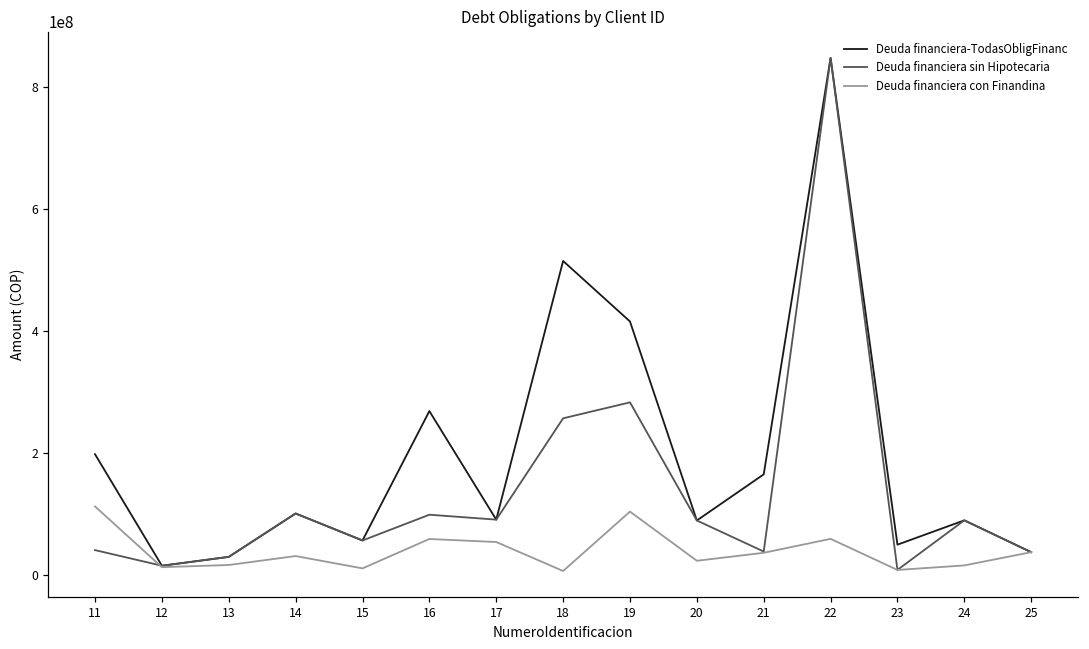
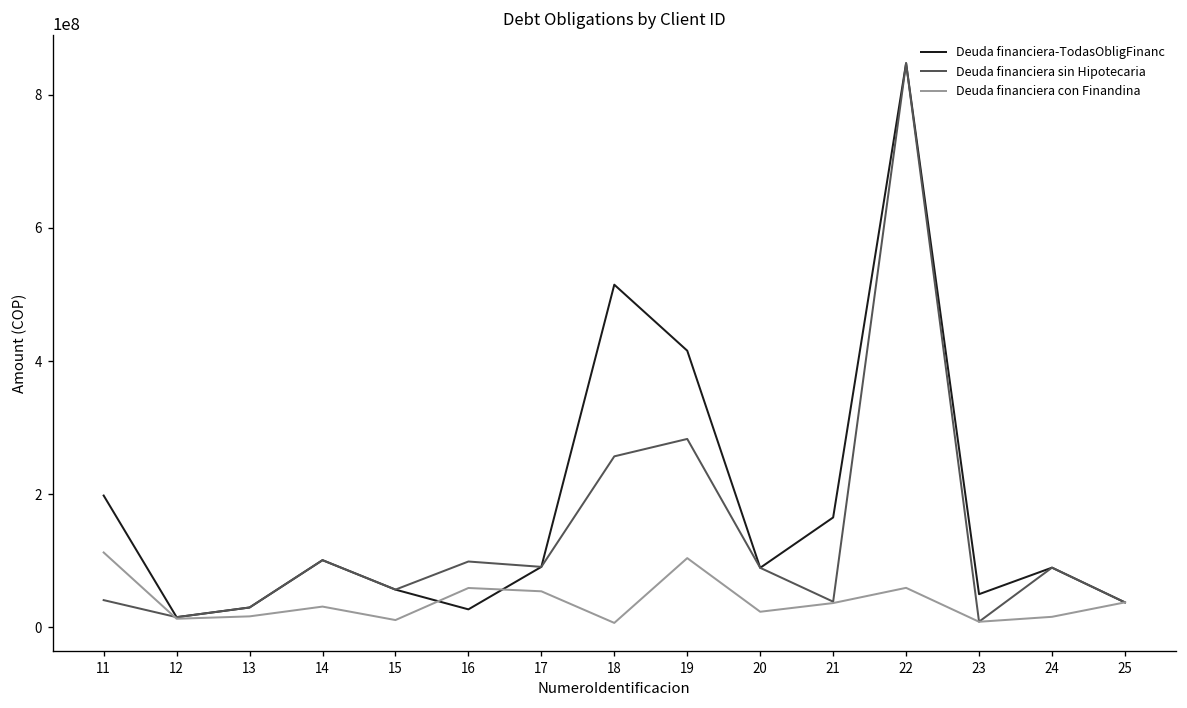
Deuda financiera-TodasObligFinanc, 16: 270000000 -> 30000000
